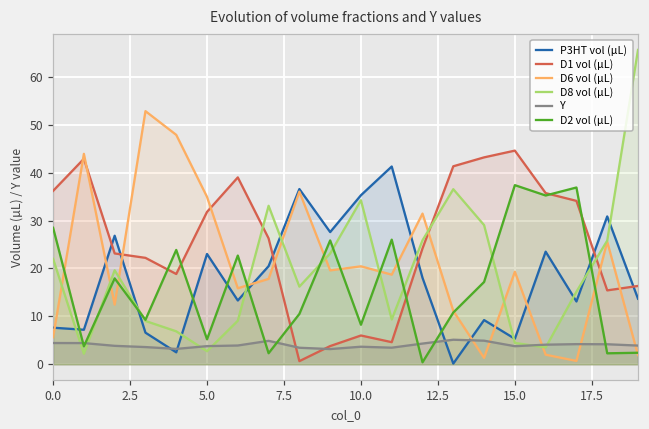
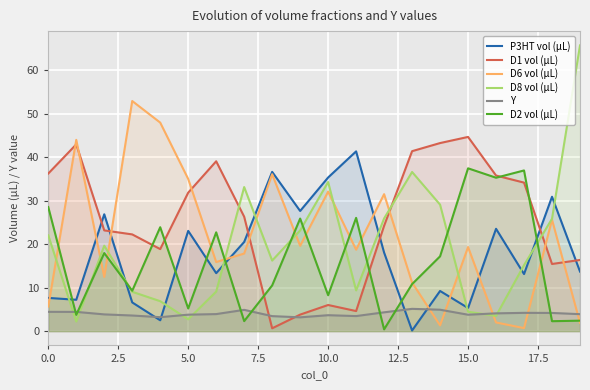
D6 vol (µL), 10.0: 20 -> 32
